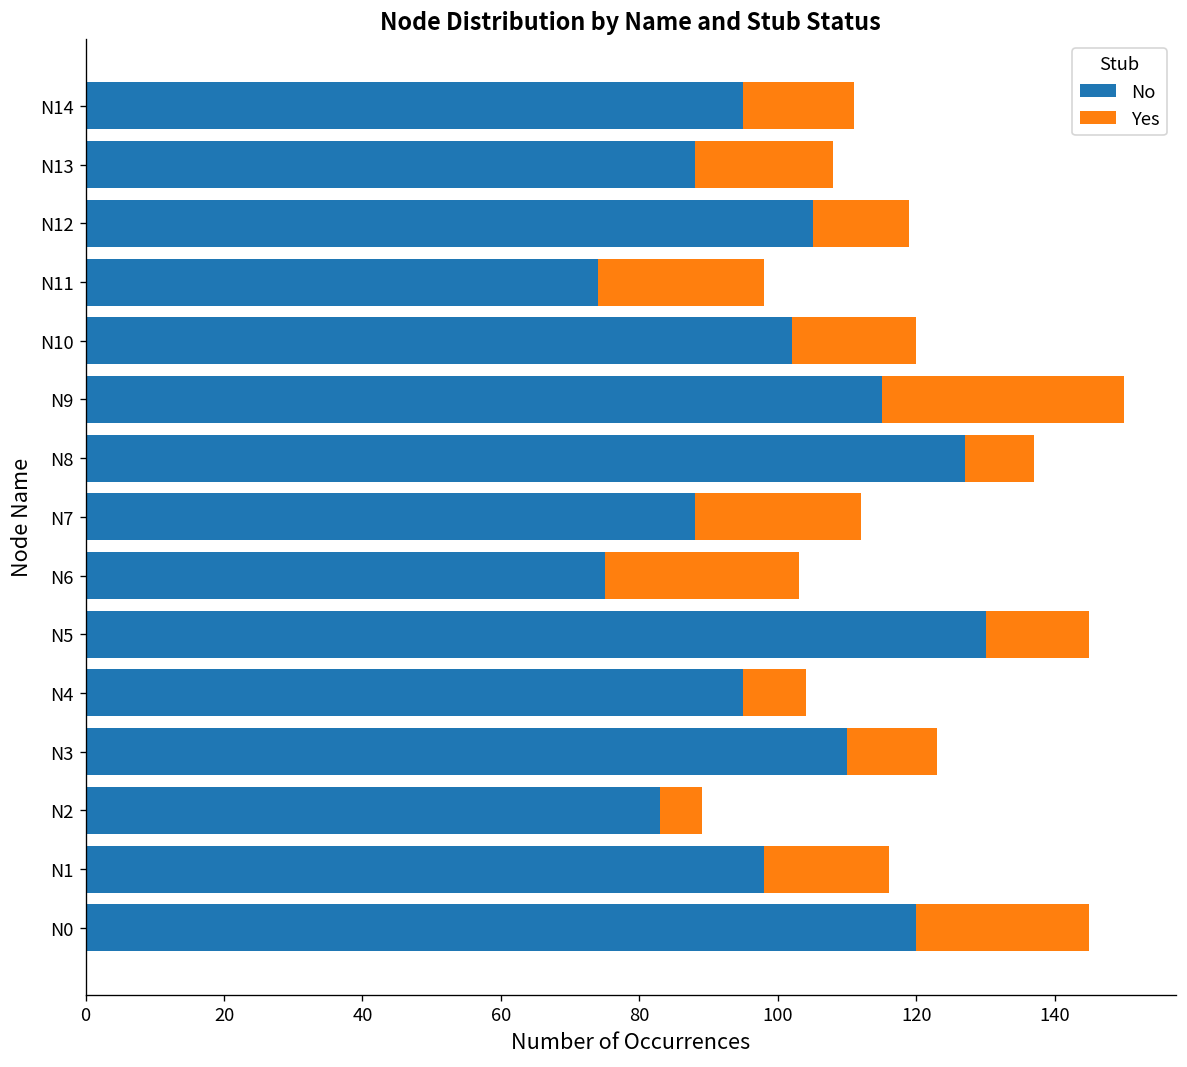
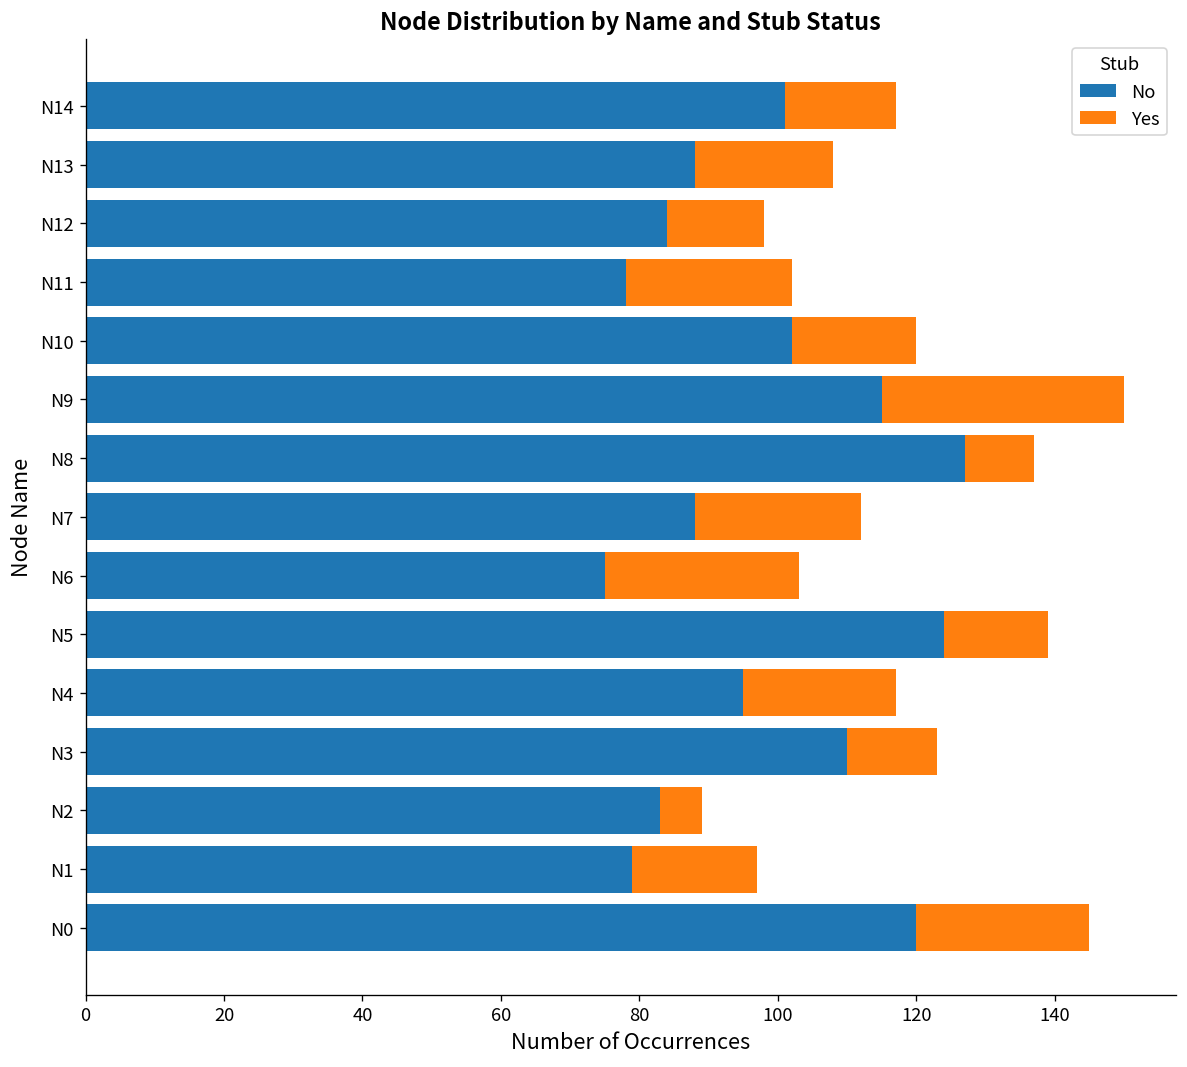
No, N14: 95 -> 101
No, N12: 105 -> 84
No, N11: 74 -> 78
No, N5: 130 -> 124
Yes, N4: 9 -> 22
No, N1: 98 -> 79
